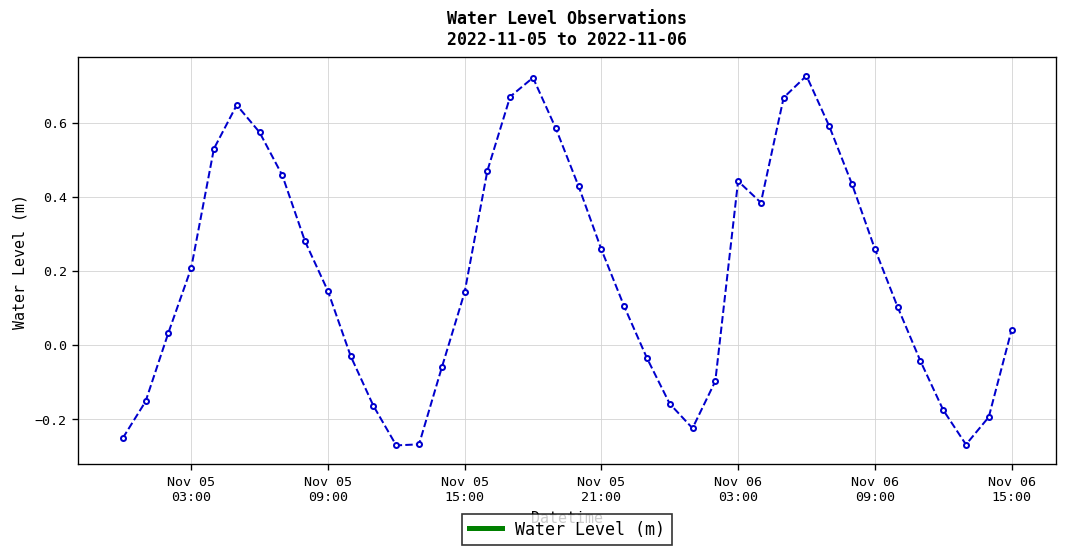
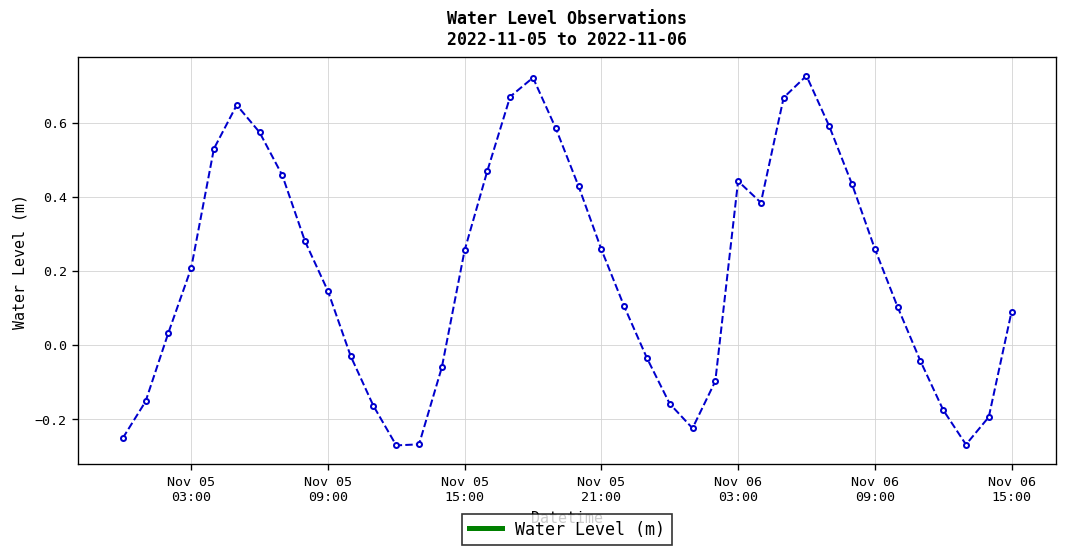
Nov 05 15:00: 0.14 -> 0.26
Nov 06 15:00: 0.04 -> 0.09
